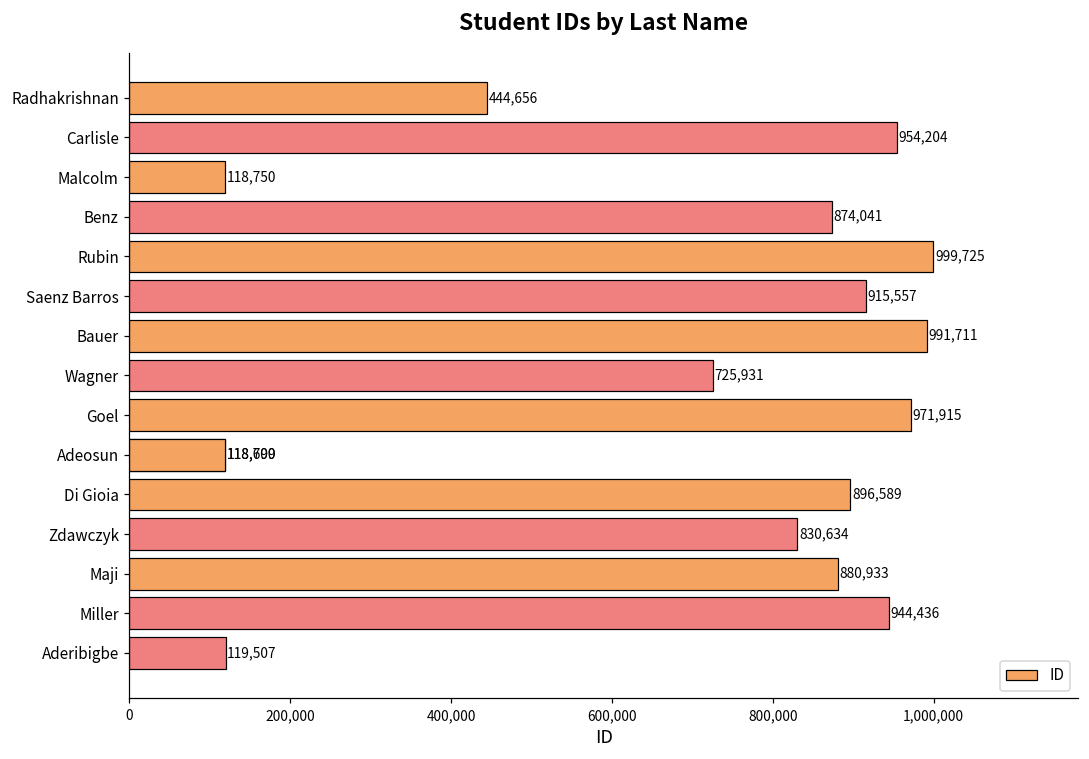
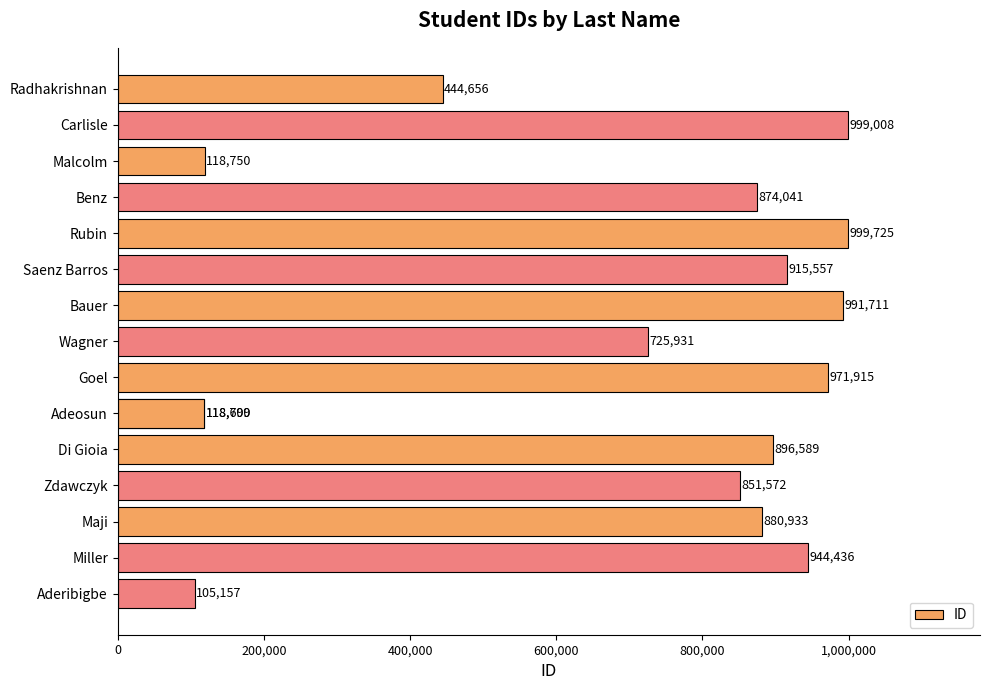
Carlisle: 954,204 -> 999,008
Zdawczyk: 830,634 -> 851,572
Aderibigbe: 119,507 -> 105,157
